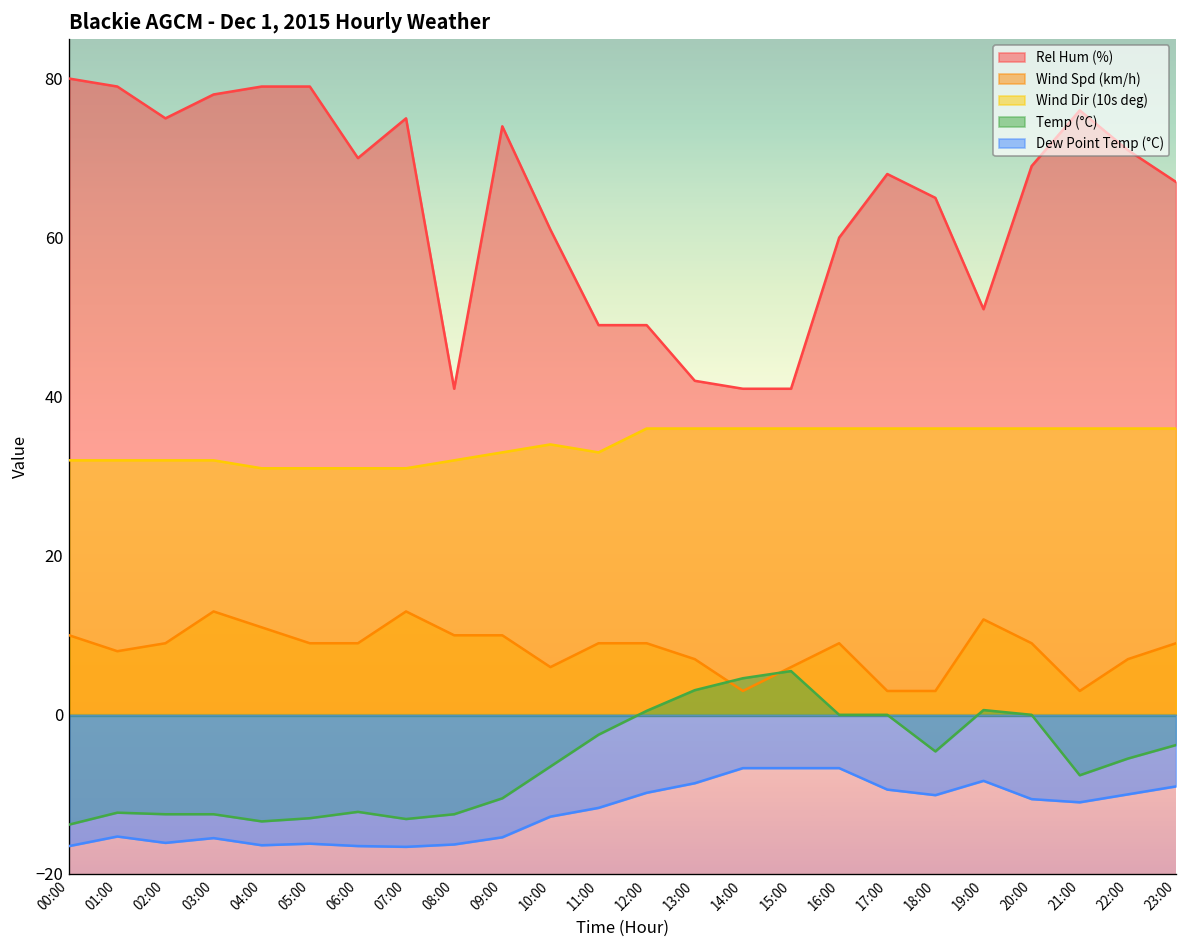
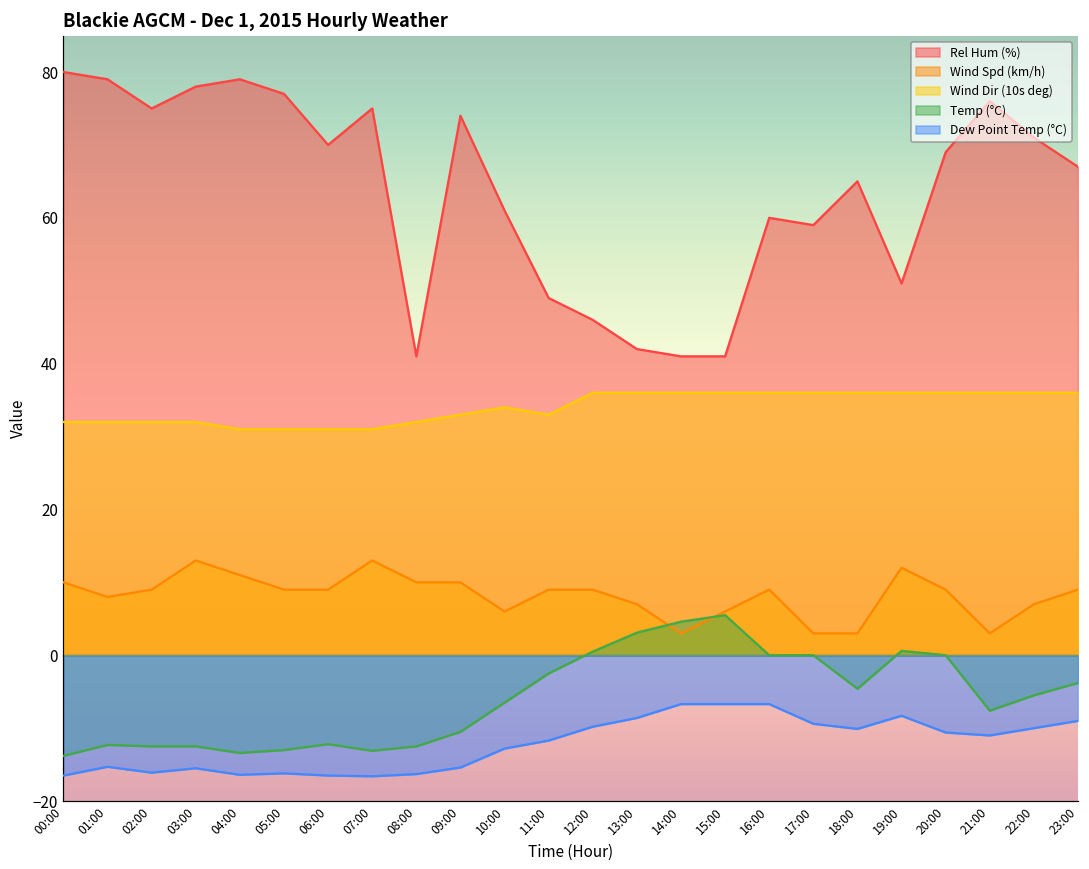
Rel Hum (%), 05:00: 79 -> 77
Rel Hum (%), 12:00: 49 -> 46
Rel Hum (%), 17:00: 68 -> 59
